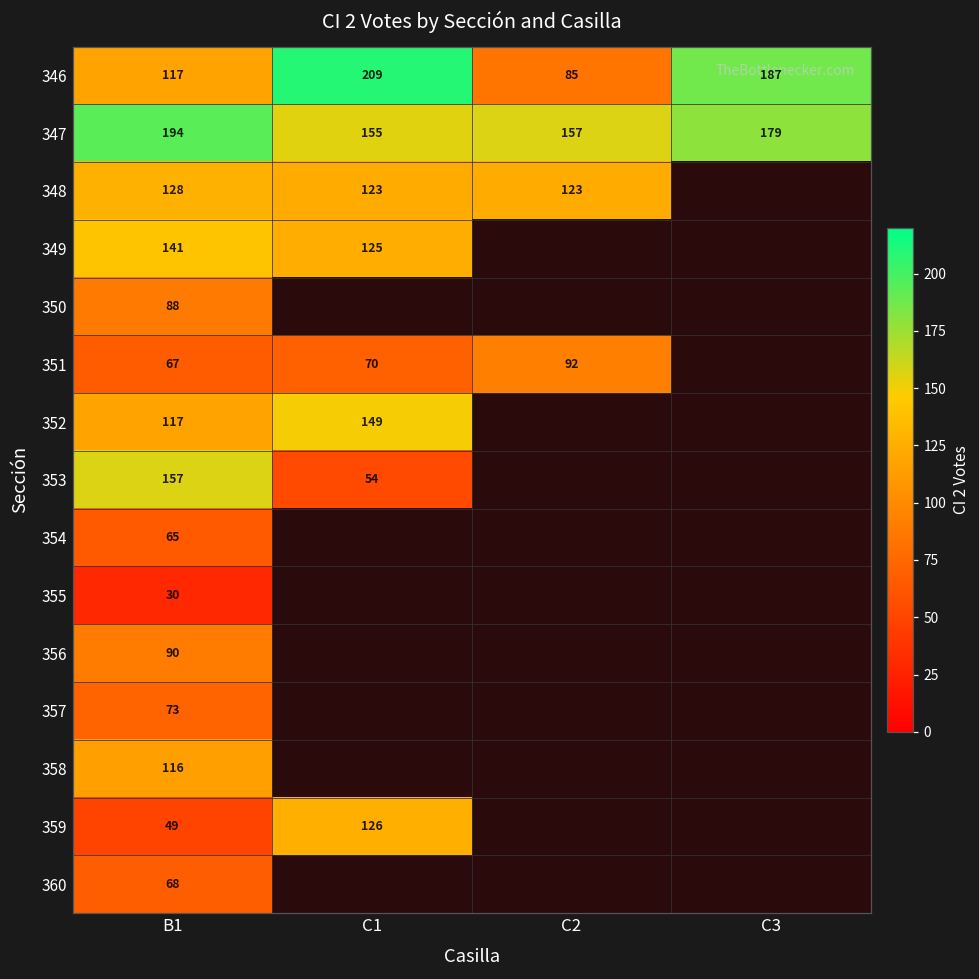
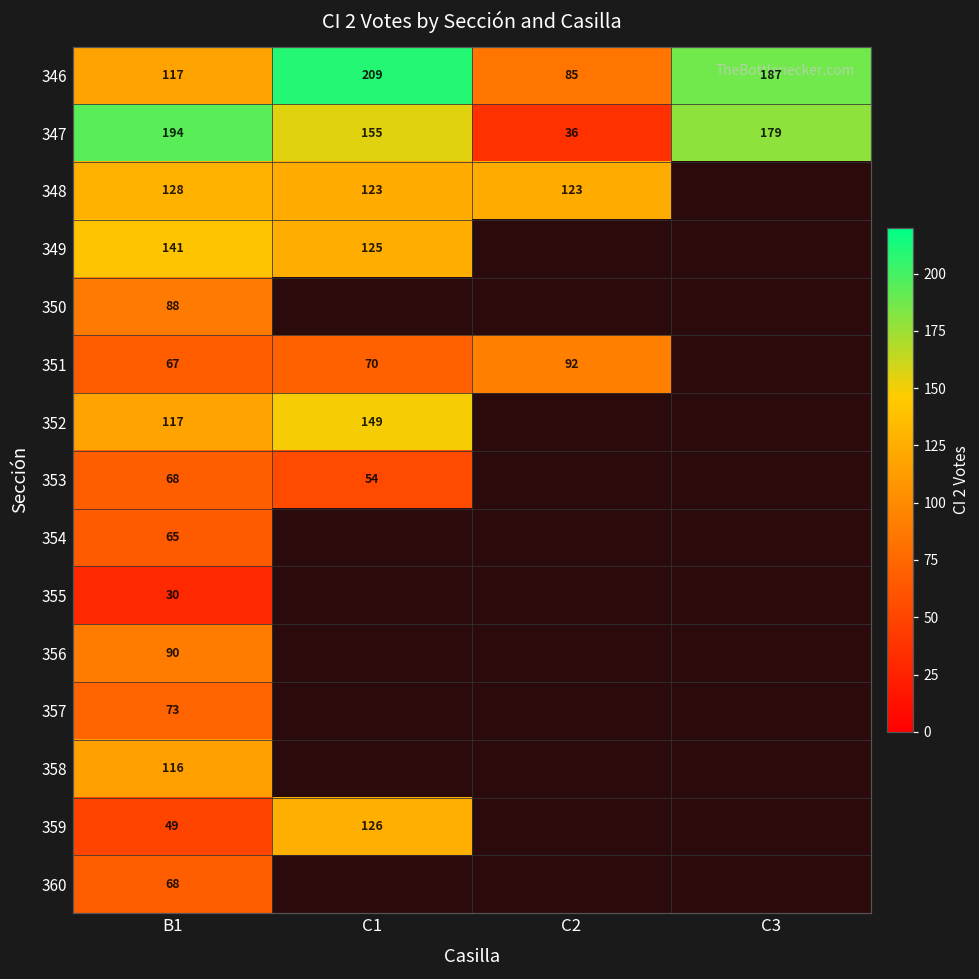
347, C2: 157 -> 36
353, B1: 157 -> 68
